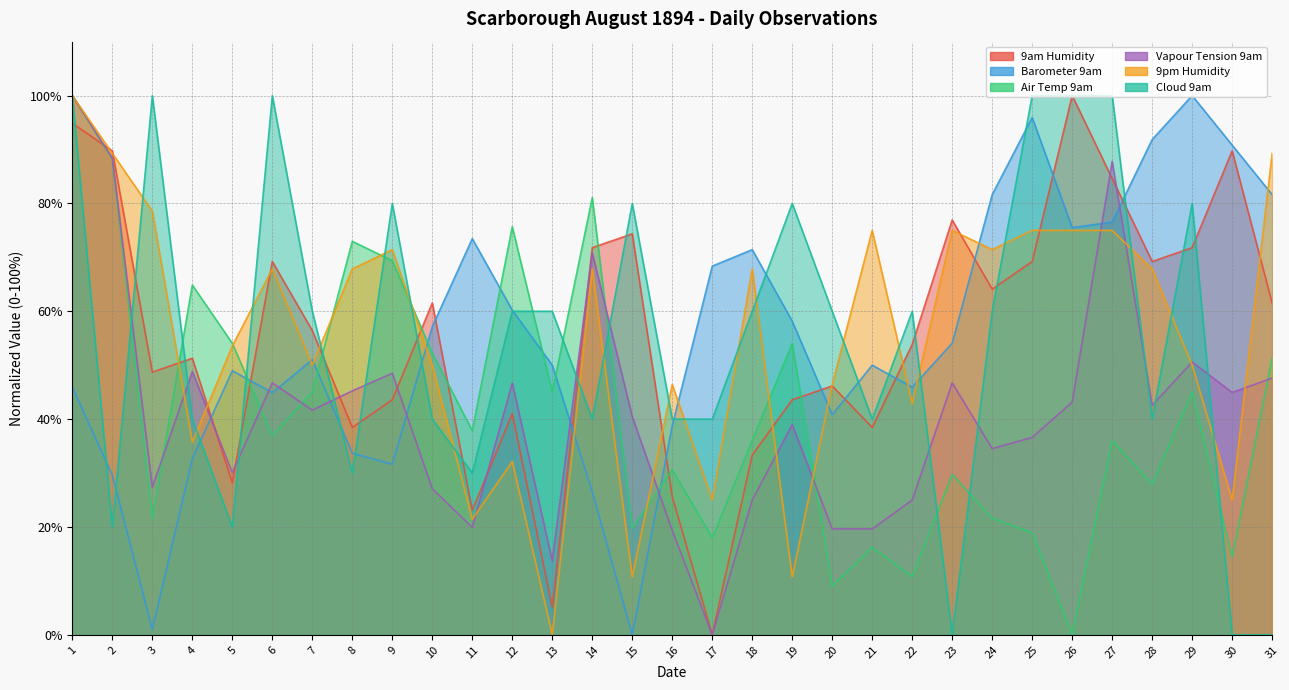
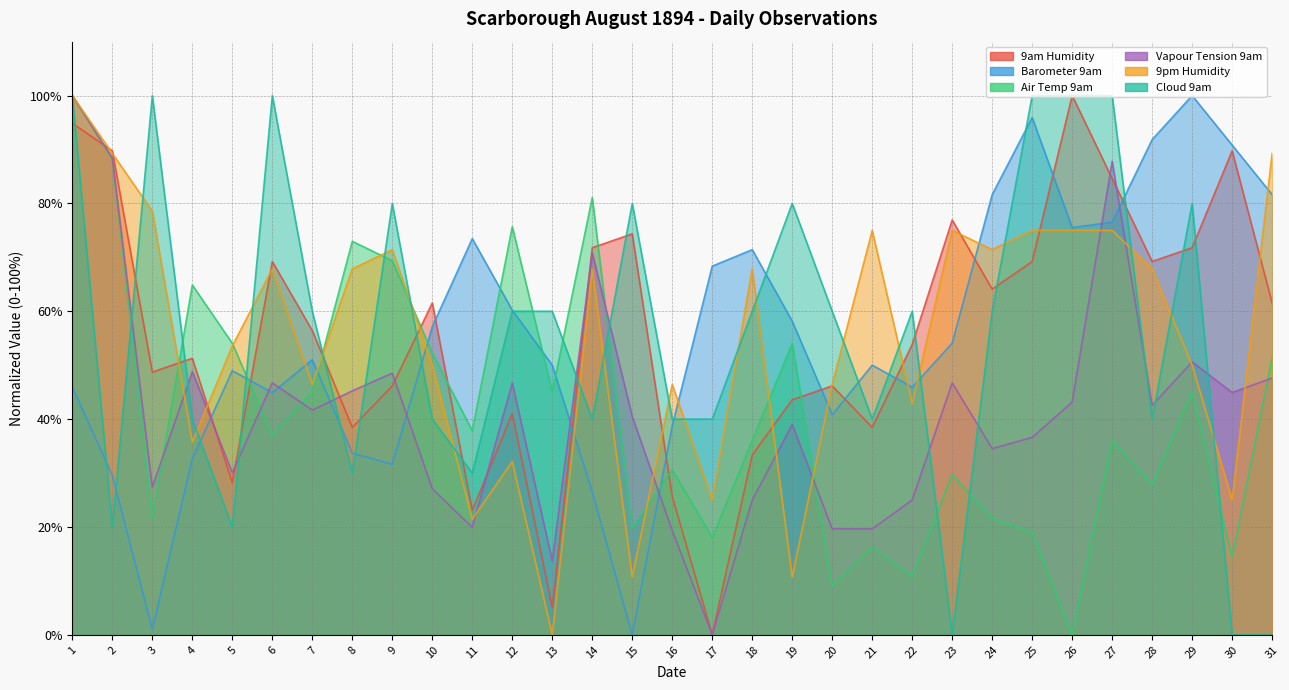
9pm Humidity, 7: 50% -> 46%
9am Humidity, 9: 44% -> 46%
